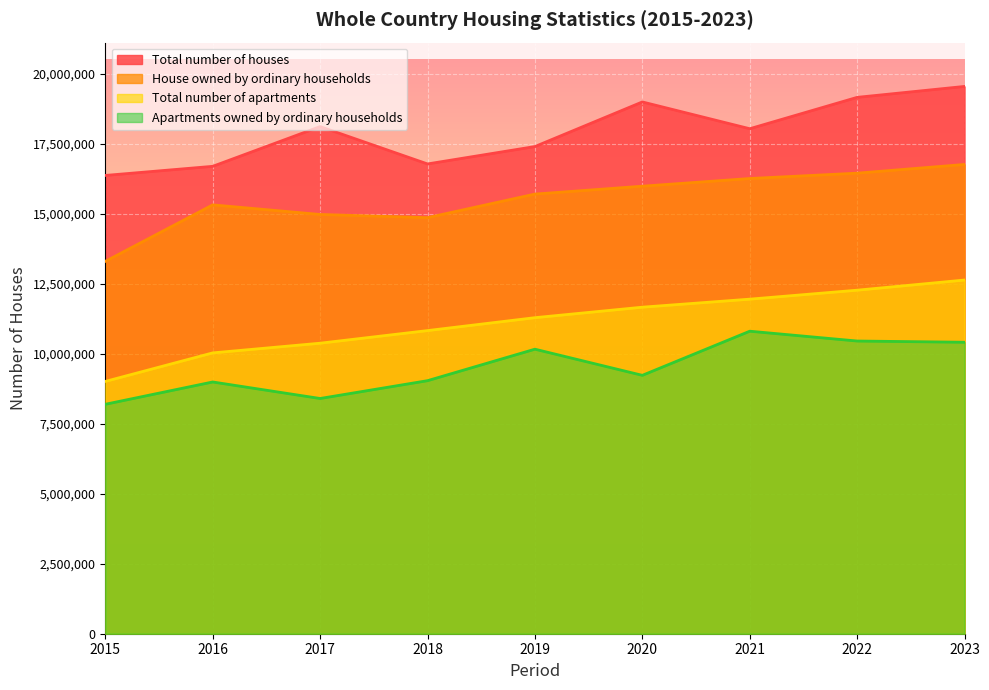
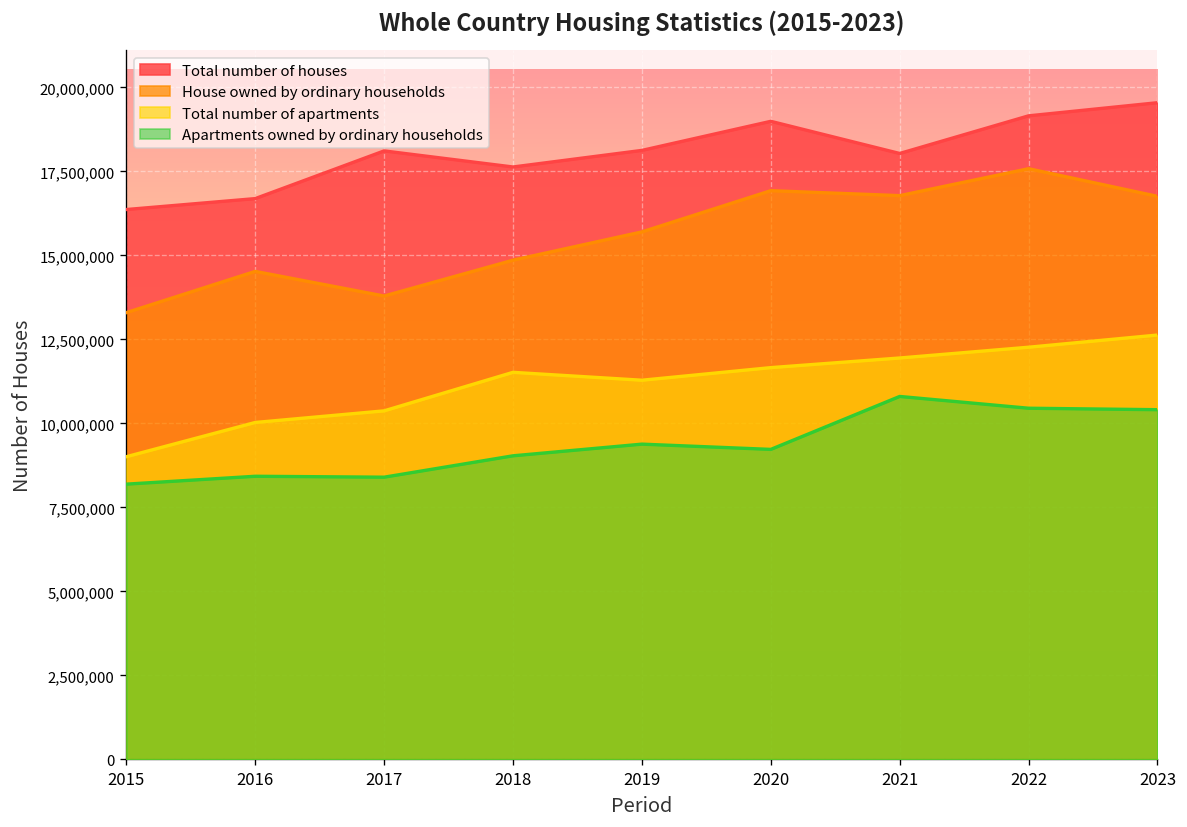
House owned by ordinary households, 2016: 15,300,000 -> 14,500,000
Apartments owned by ordinary households, 2016: 9,000,000 -> 8,400,000
House owned by ordinary households, 2017: 15,000,000 -> 13,800,000
Total number of houses, 2018: 16,800,000 -> 17,600,000
Total number of apartments, 2018: 10,800,000 -> 11,500,000
Total number of houses, 2019: 17,400,000 -> 18,100,000
Apartments owned by ordinary households, 2019: 10,200,000 -> 9,400,000
House owned by ordinary households, 2020: 16,000,000 -> 16,900,000
House owned by ordinary households, 2021: 16,300,000 -> 16,800,000
House owned by ordinary households, 2022: 16,400,000 -> 17,600,000
